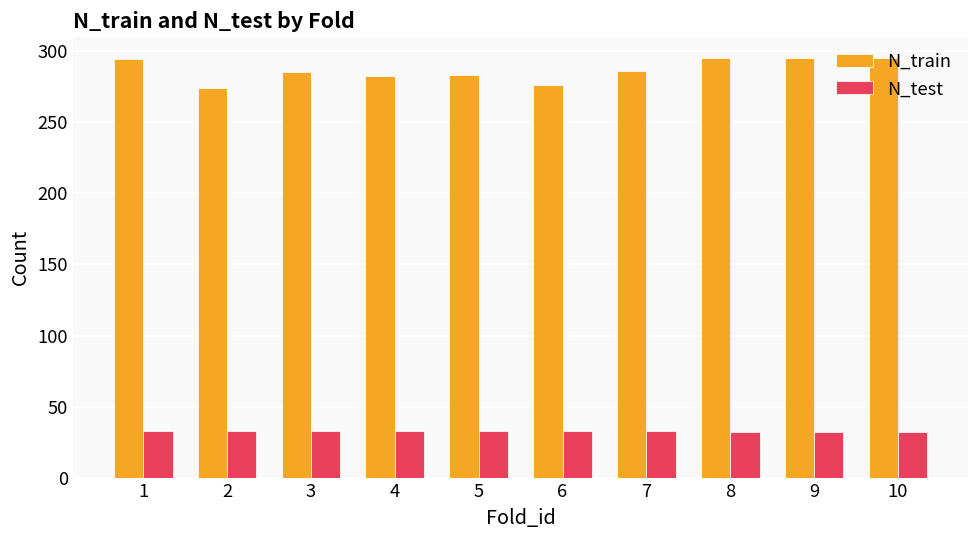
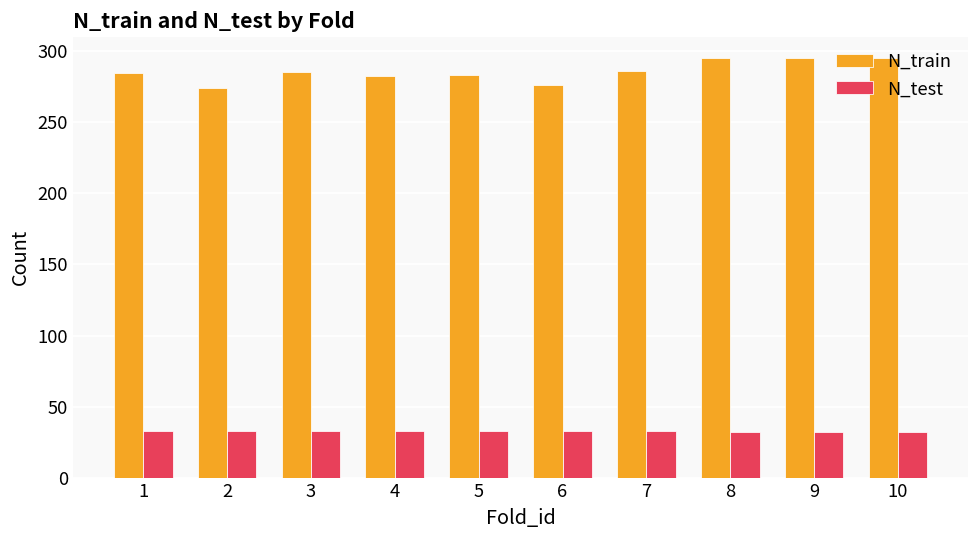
N_train, 1: 294 -> 284
